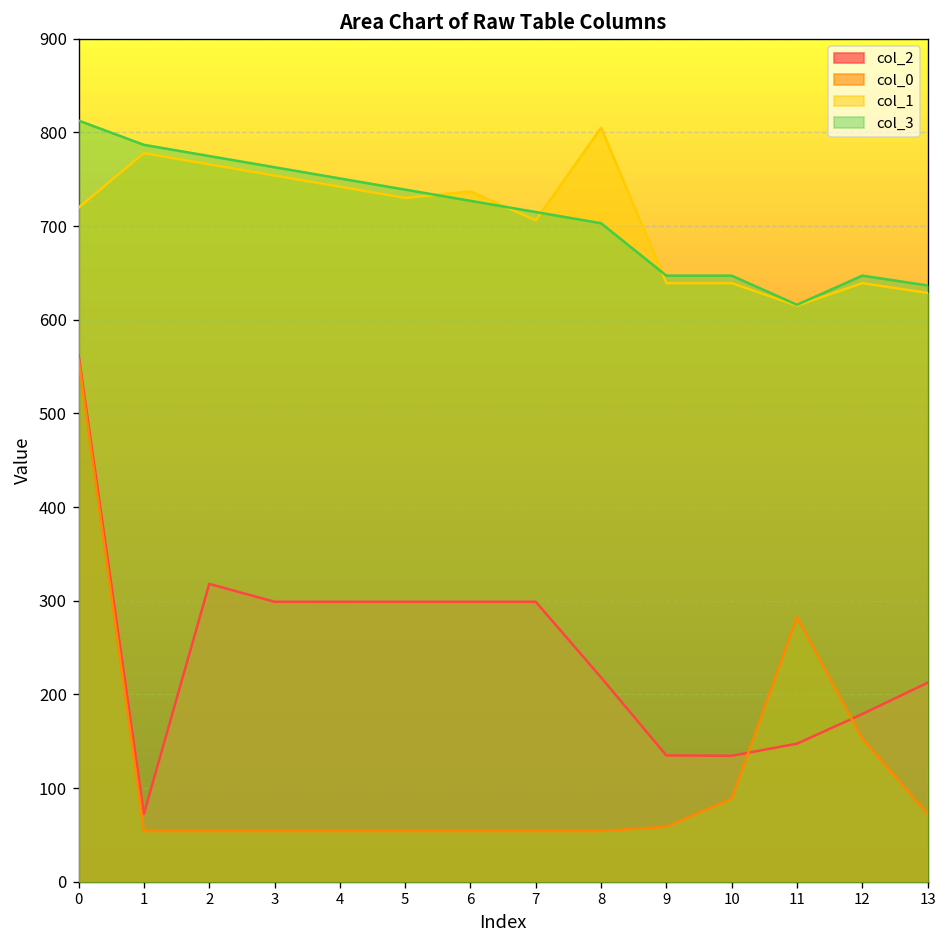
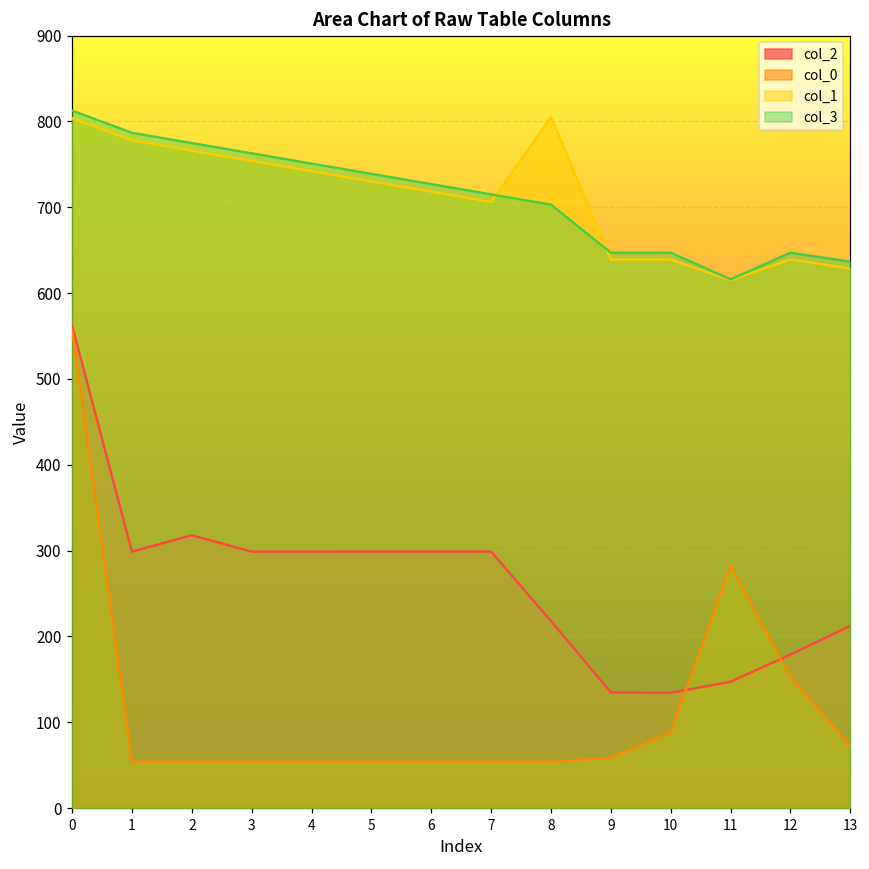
col_1, 0: 720 -> 800
col_2, 1: 70 -> 300
col_1, 6: 740 -> 720
